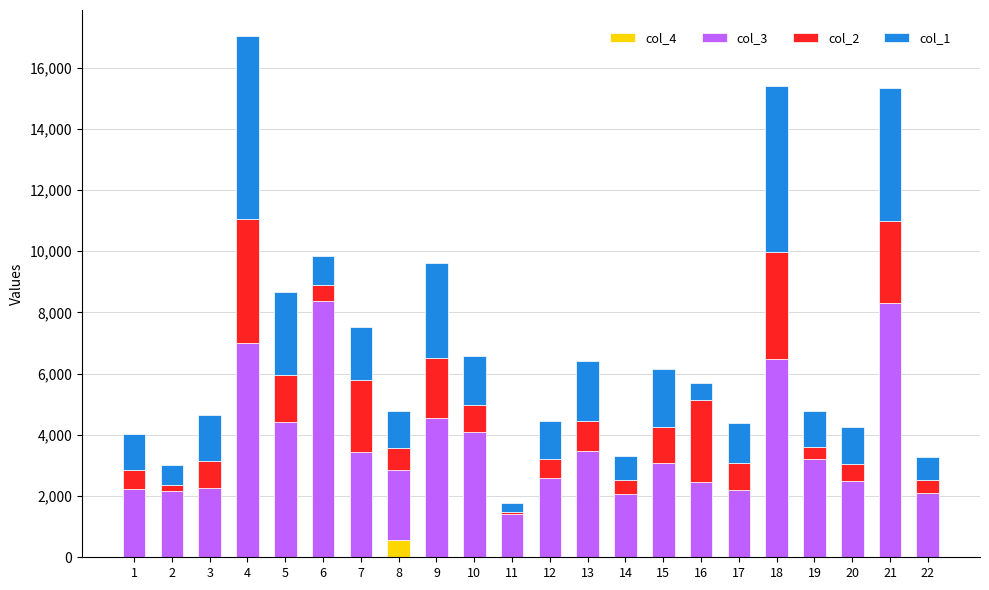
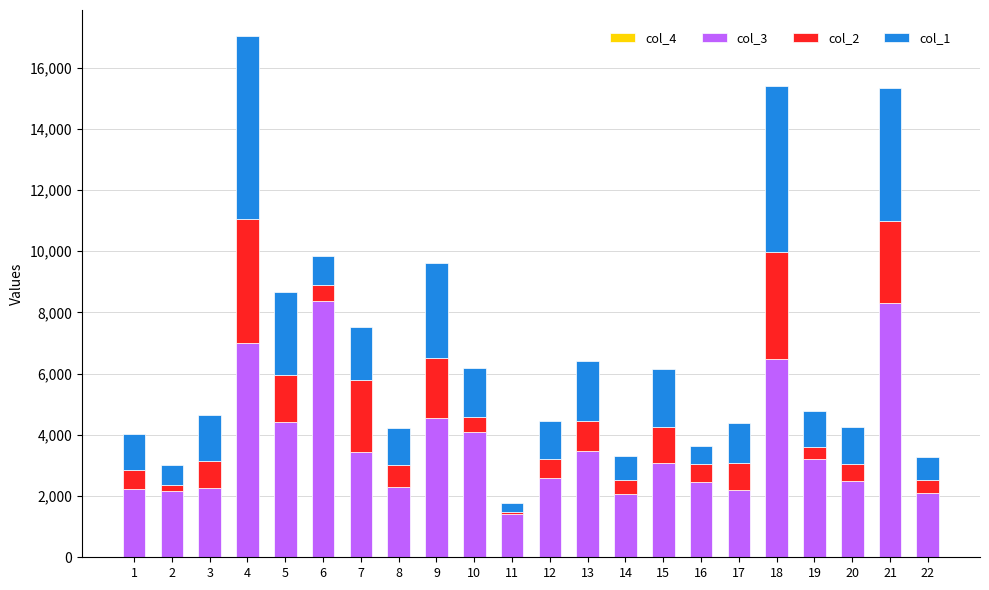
col_4, 8: 600 -> 0
col_2, 10: 900 -> 500
col_2, 16: 2,700 -> 600
